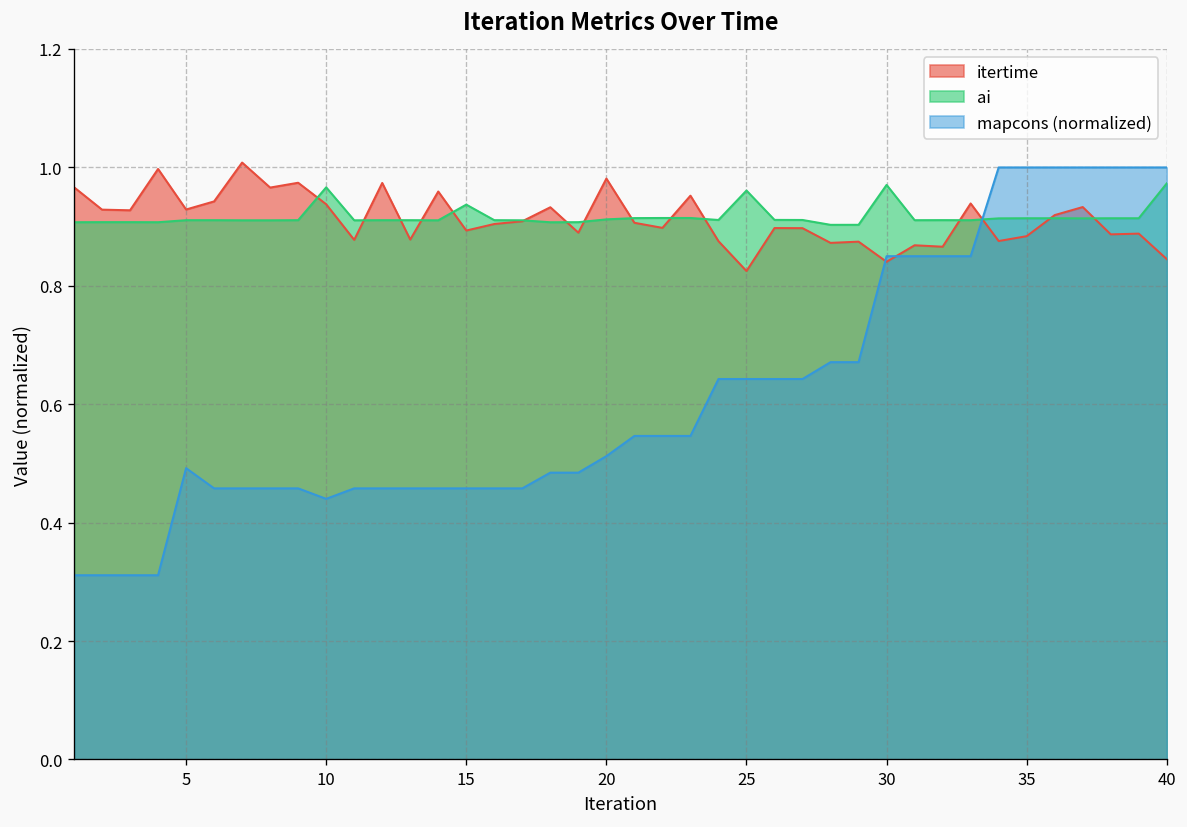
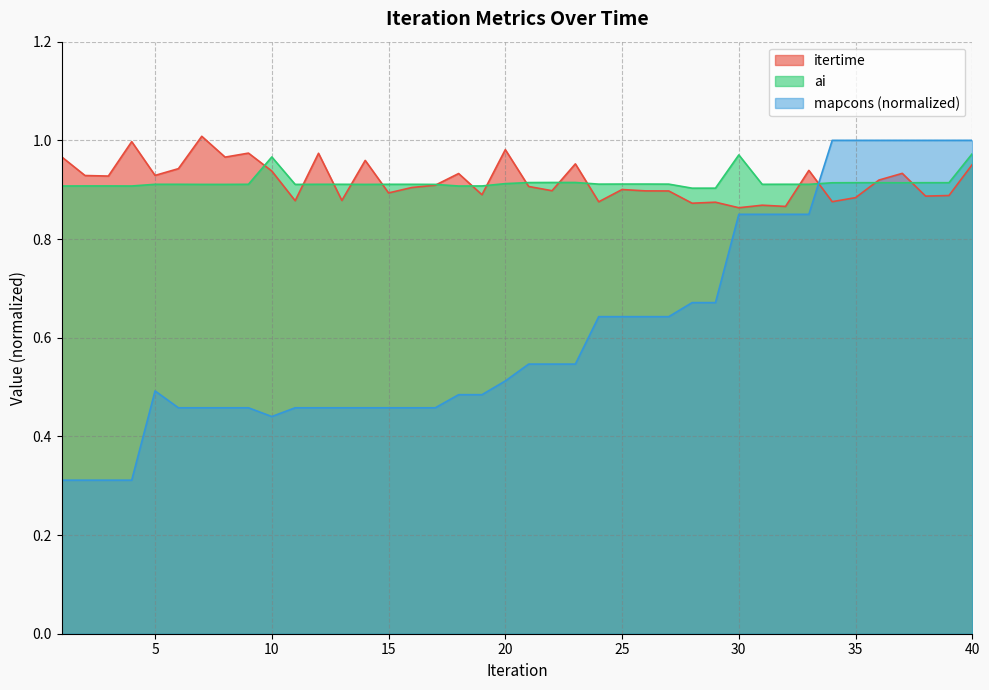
ai, 15: 0.94 -> 0.91
itertime, 25: 0.82 -> 0.90
ai, 25: 0.96 -> 0.91
itertime, 30: 0.84 -> 0.86
itertime, 40: 0.85 -> 0.95
